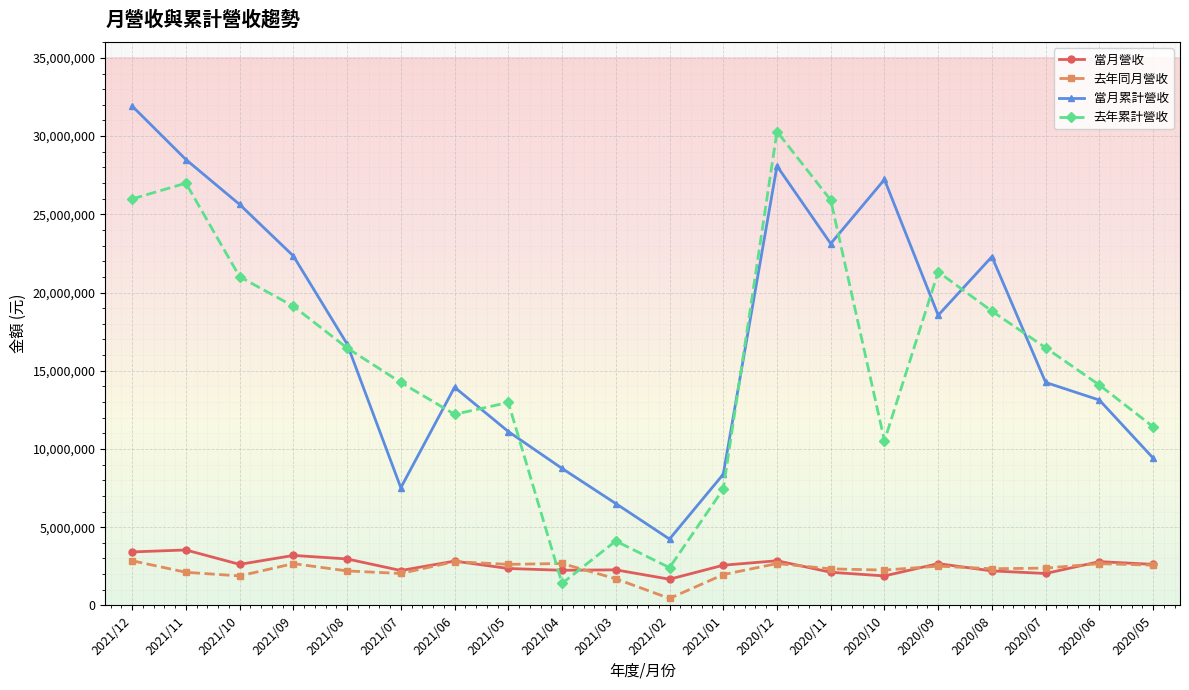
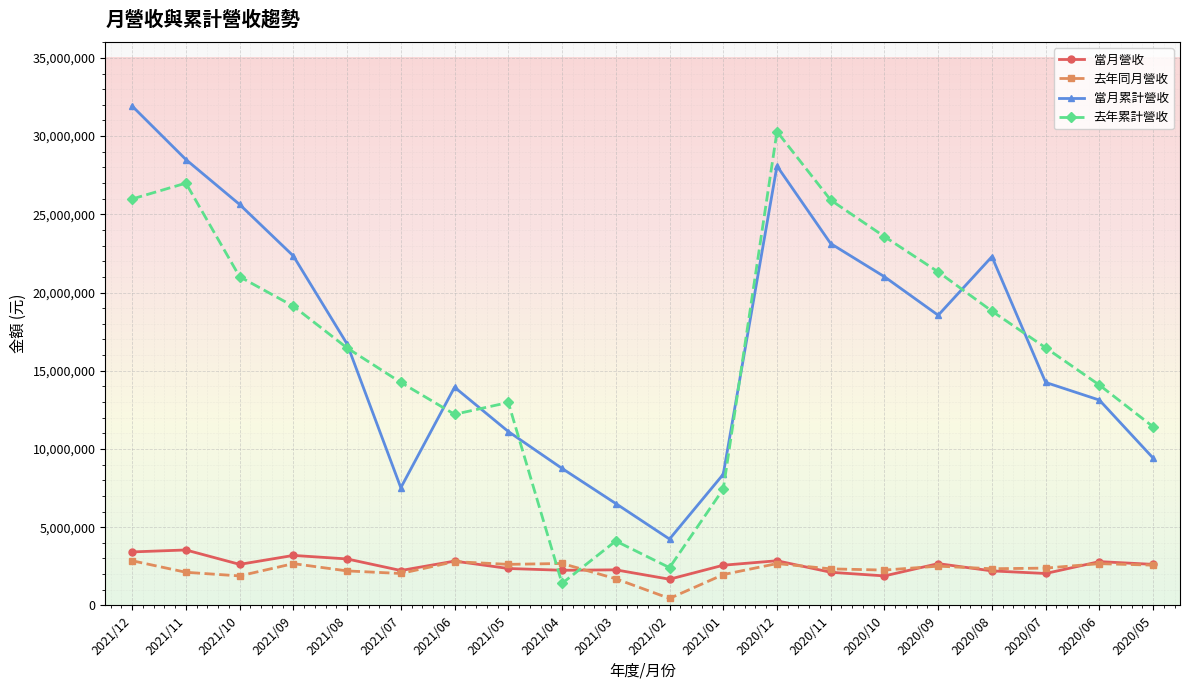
當月累計營收, 2020/10: 27,200,000 -> 21,000,000
去年累計營收, 2020/10: 10,500,000 -> 23,600,000
